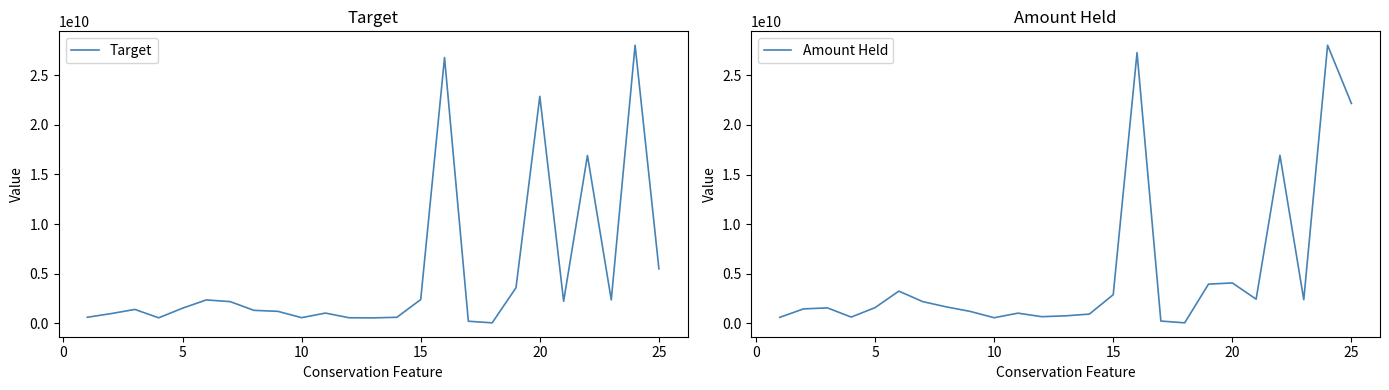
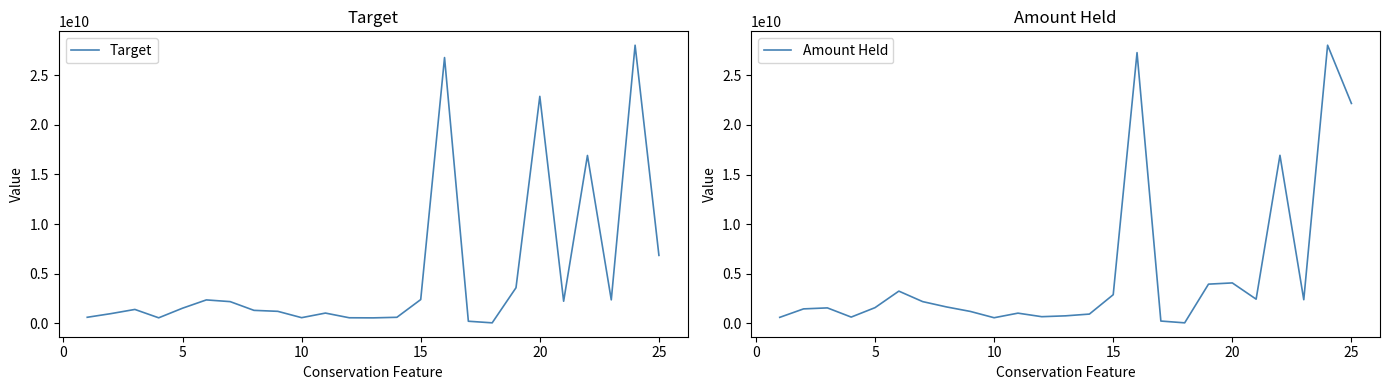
Target, 25: 5000000000 -> 7000000000
